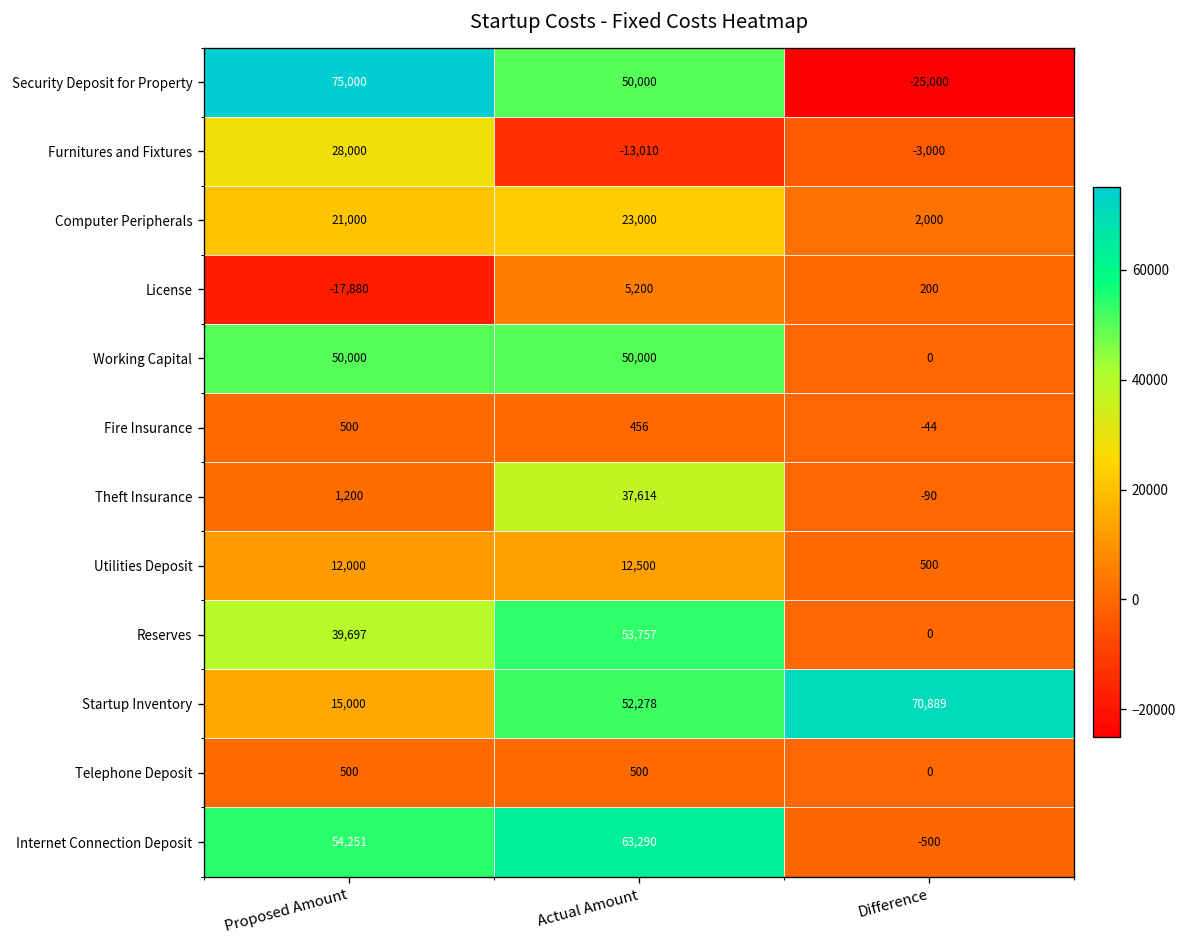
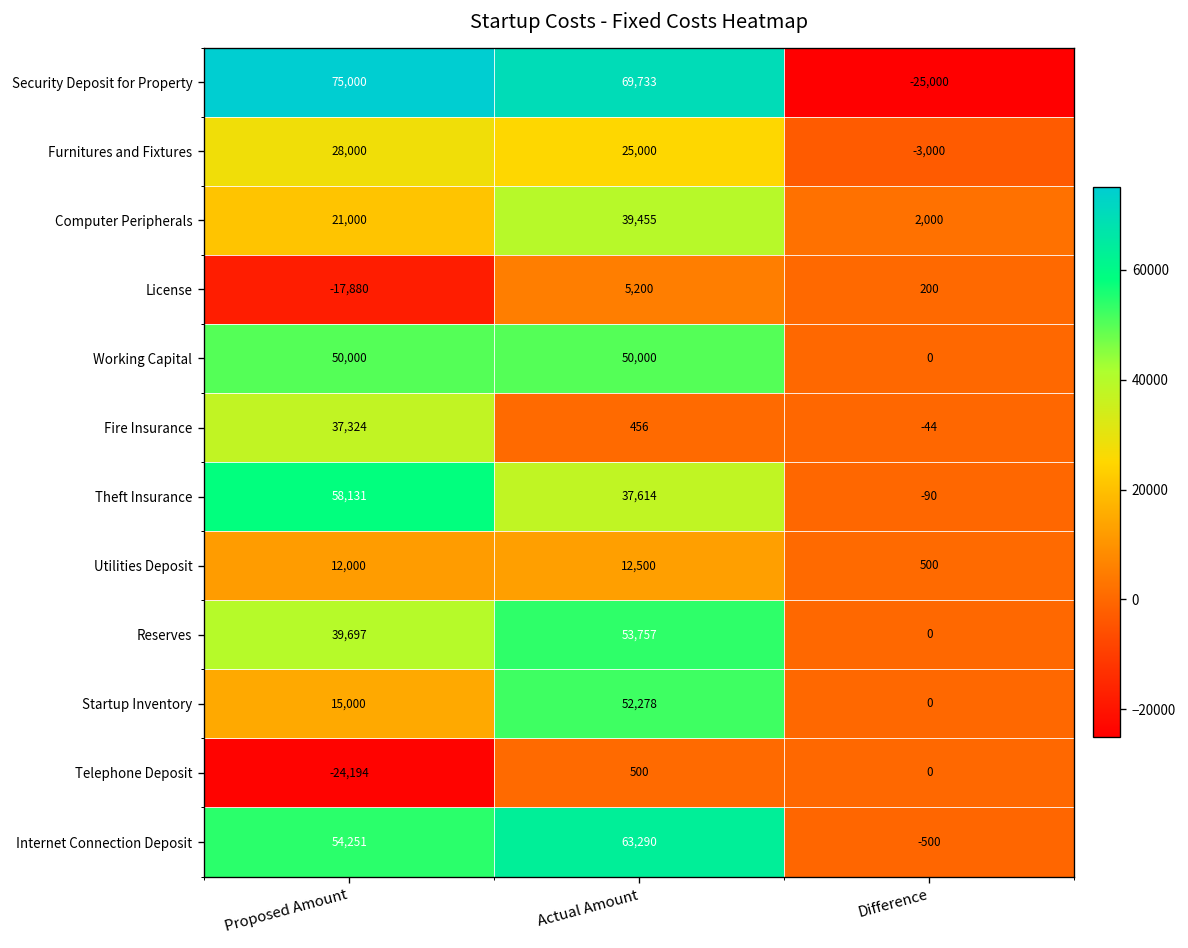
Security Deposit for Property, Actual Amount: 50,000 -> 69,733
Furnitures and Fixtures, Actual Amount: -13,010 -> 25,000
Computer Peripherals, Actual Amount: 23,000 -> 39,455
Fire Insurance, Proposed Amount: 500 -> 37,324
Theft Insurance, Proposed Amount: 1,200 -> 58,131
Startup Inventory, Difference: 70,889 -> 0
Telephone Deposit, Proposed Amount: 500 -> -24,194
